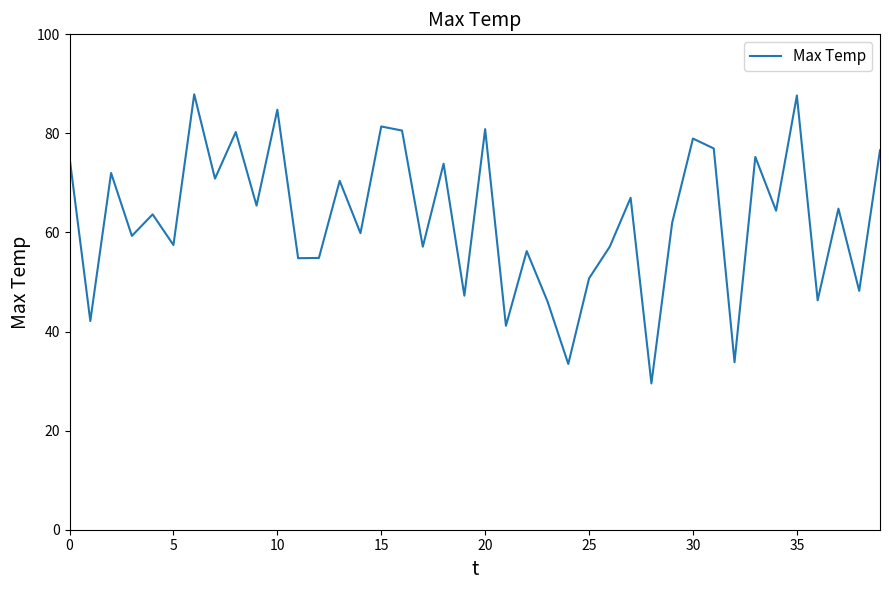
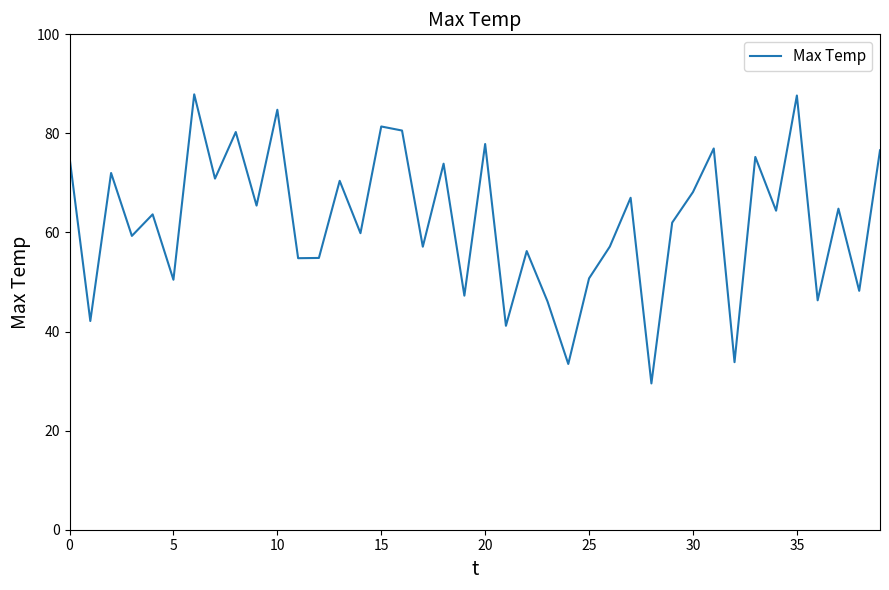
5: 57 -> 50
20: 81 -> 78
30: 79 -> 68
